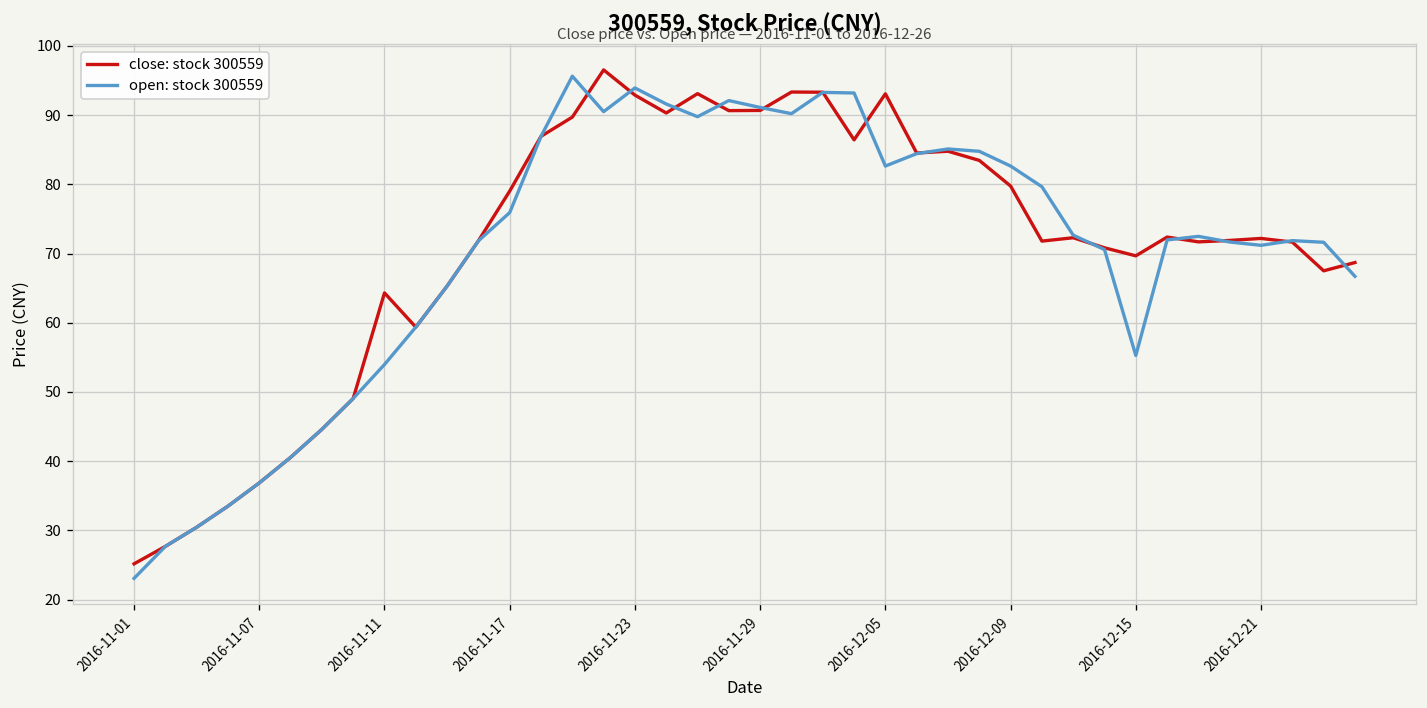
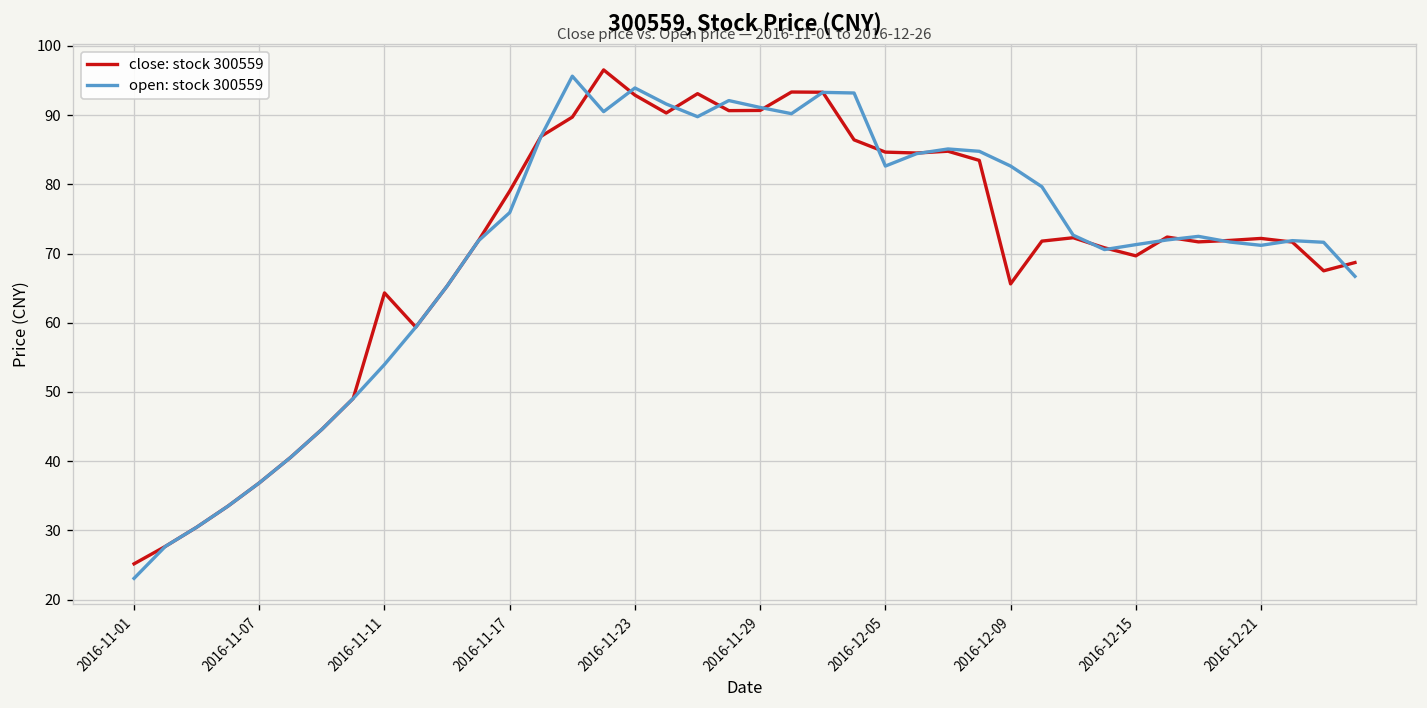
close: stock 300559, 2016-12-05: 93 -> 85
close: stock 300559, 2016-12-09: 80 -> 66
open: stock 300559, 2016-12-15: 55 -> 71
